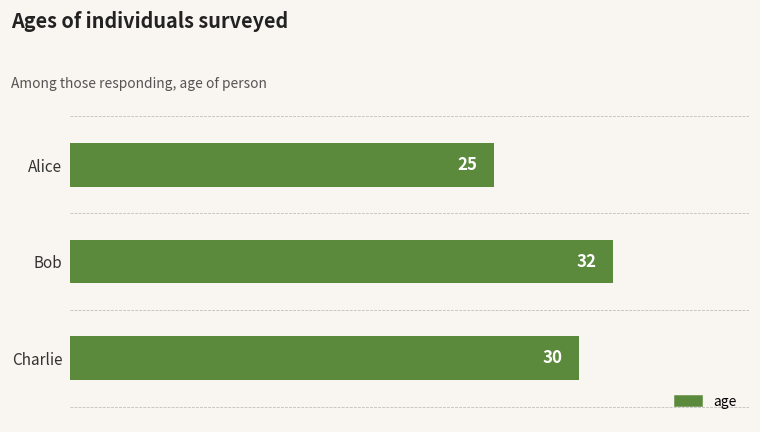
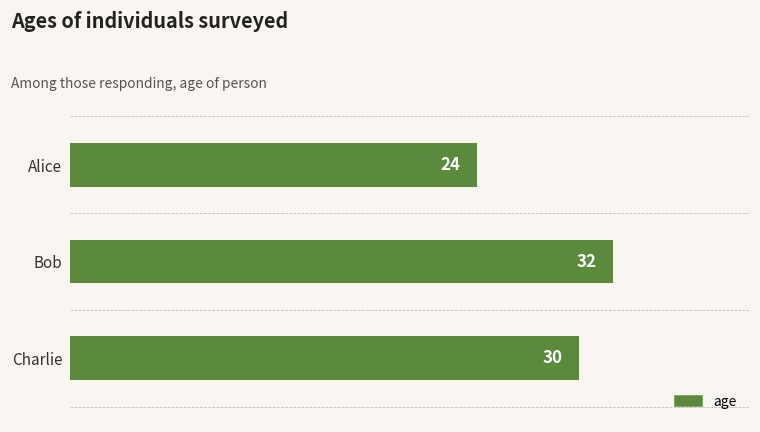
Alice: 25 -> 24
